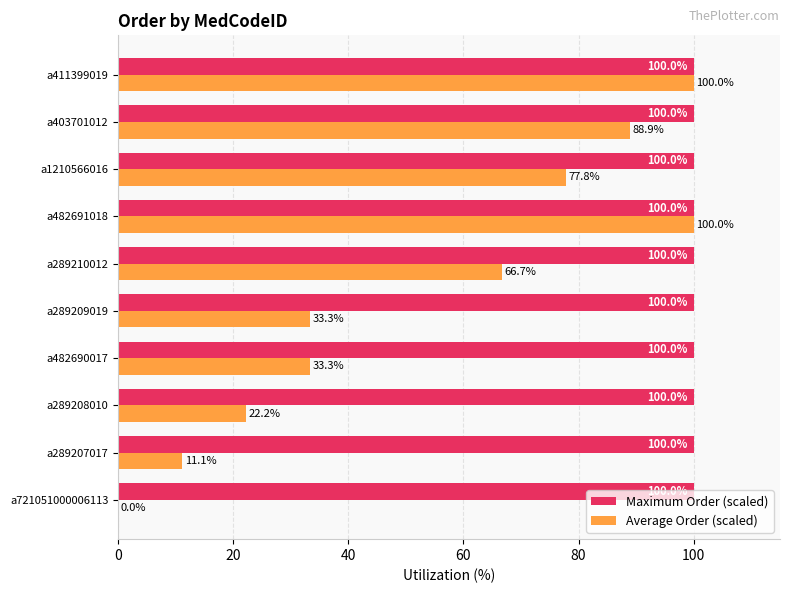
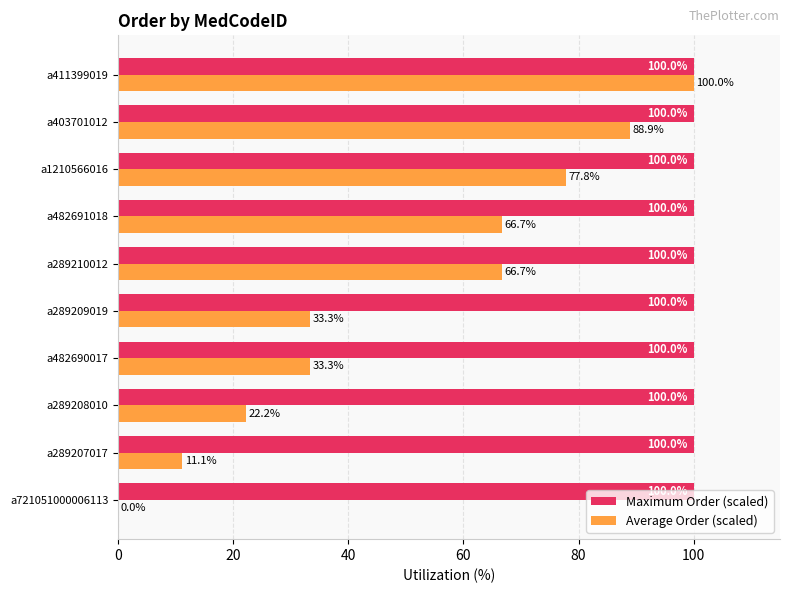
Average Order (scaled), a482691018: 100.0% -> 66.7%
